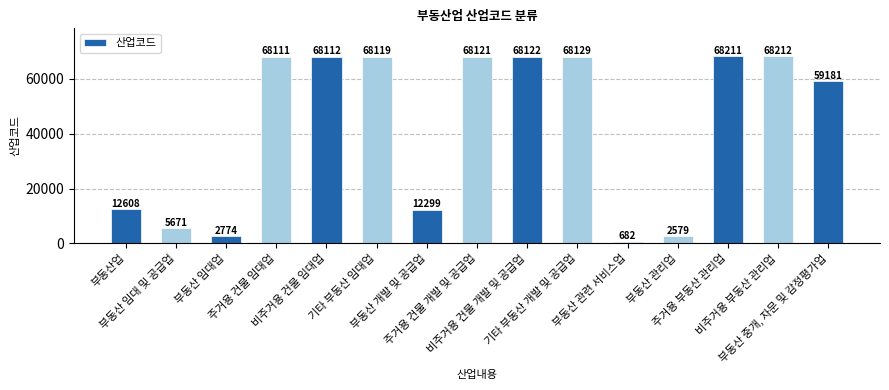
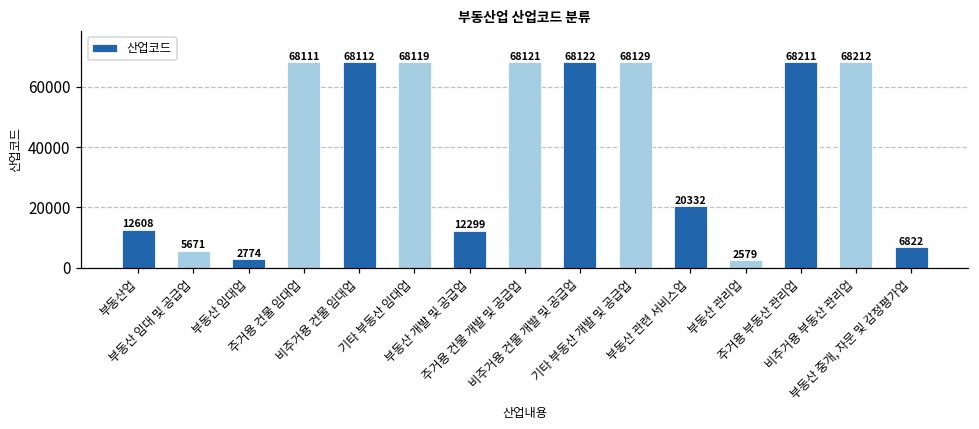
부동산 관련 서비스업: 682 -> 20332
부동산 중개, 자문 및 감정평가업: 59181 -> 6822
